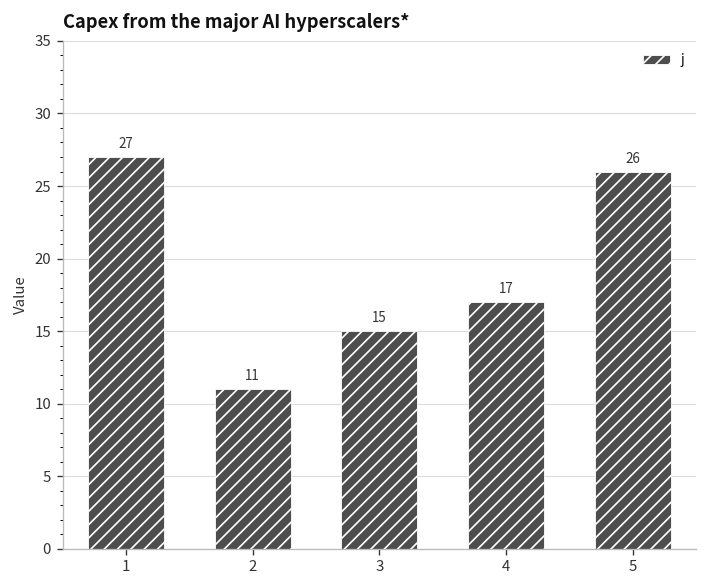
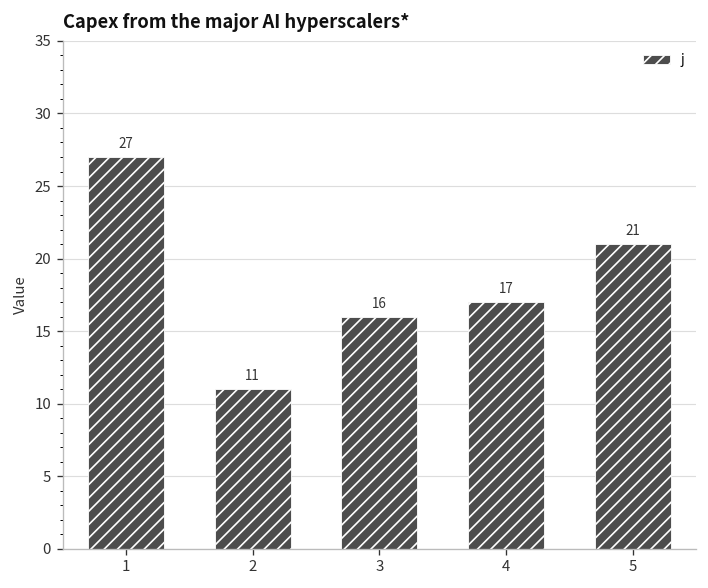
3: 15 -> 16
5: 26 -> 21
